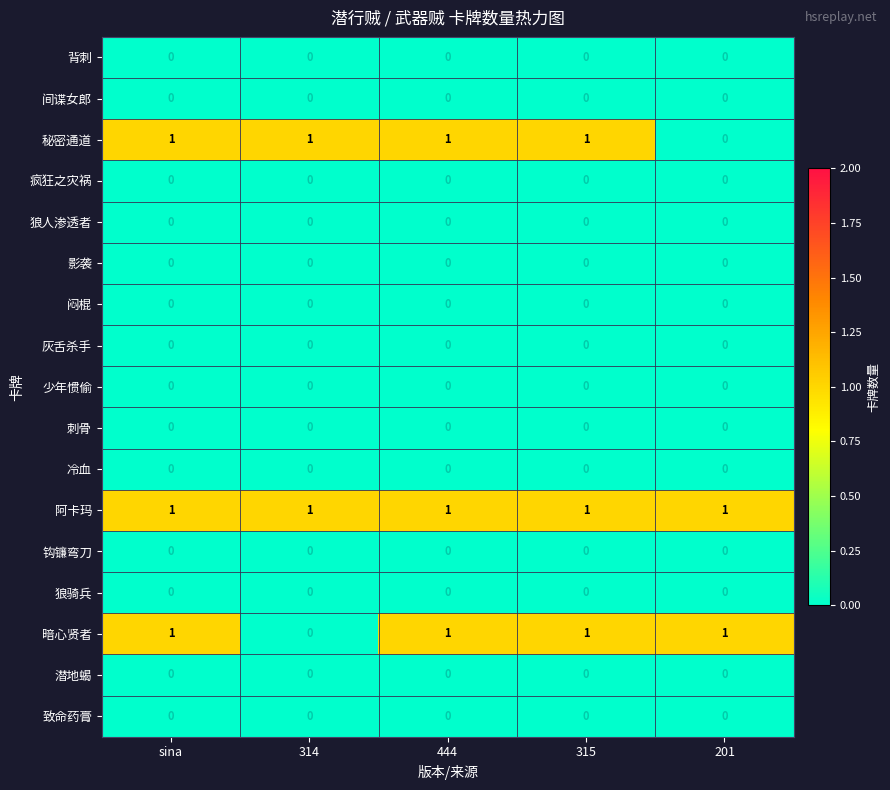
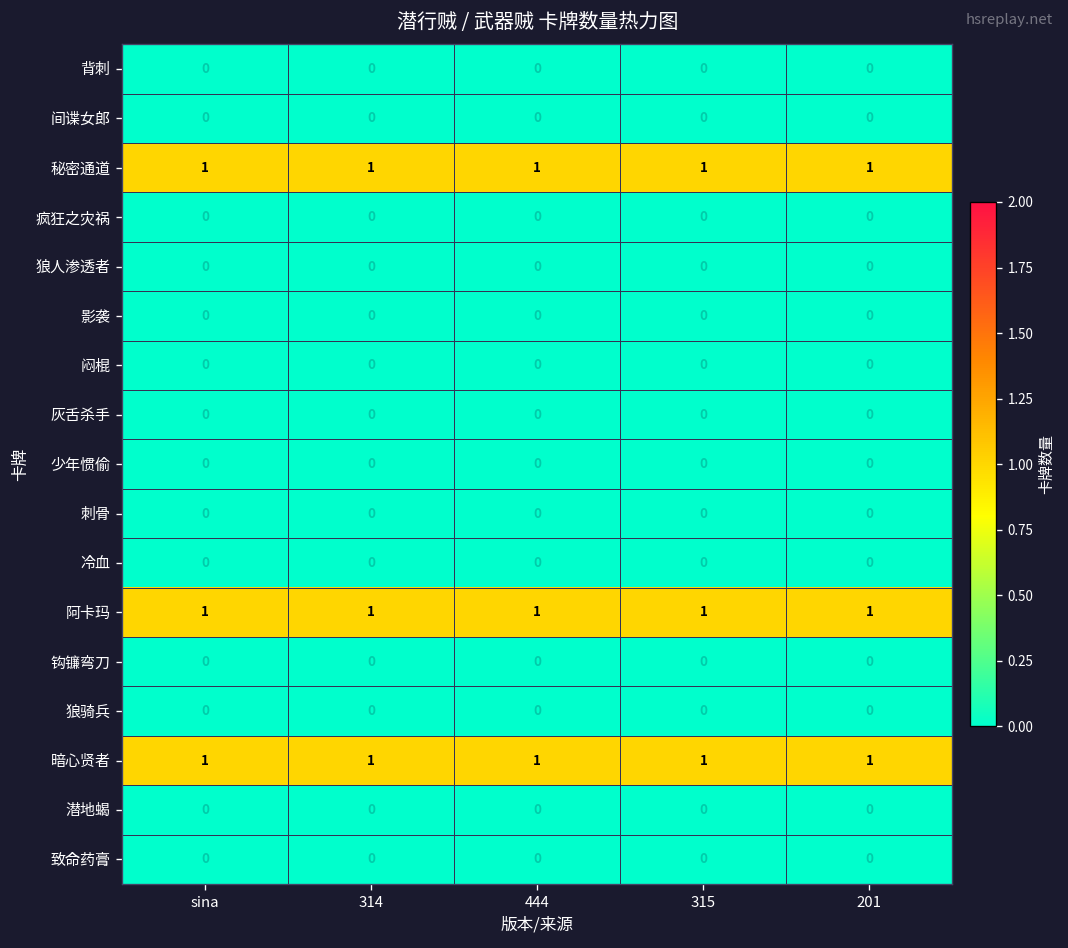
秘密通道, 201: 0 -> 1
暗心贤者, 314: 0 -> 1
